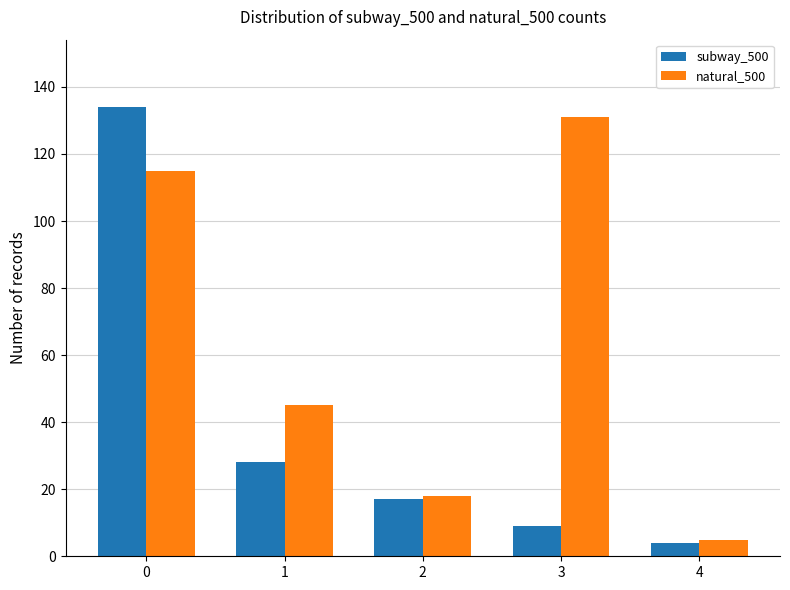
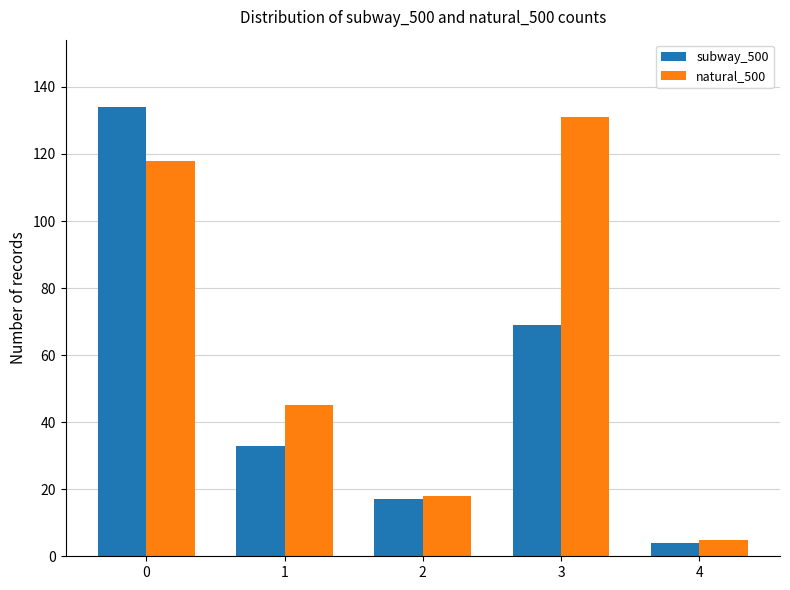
natural_500, 0: 115 -> 118
subway_500, 1: 28 -> 33
subway_500, 3: 9 -> 69
